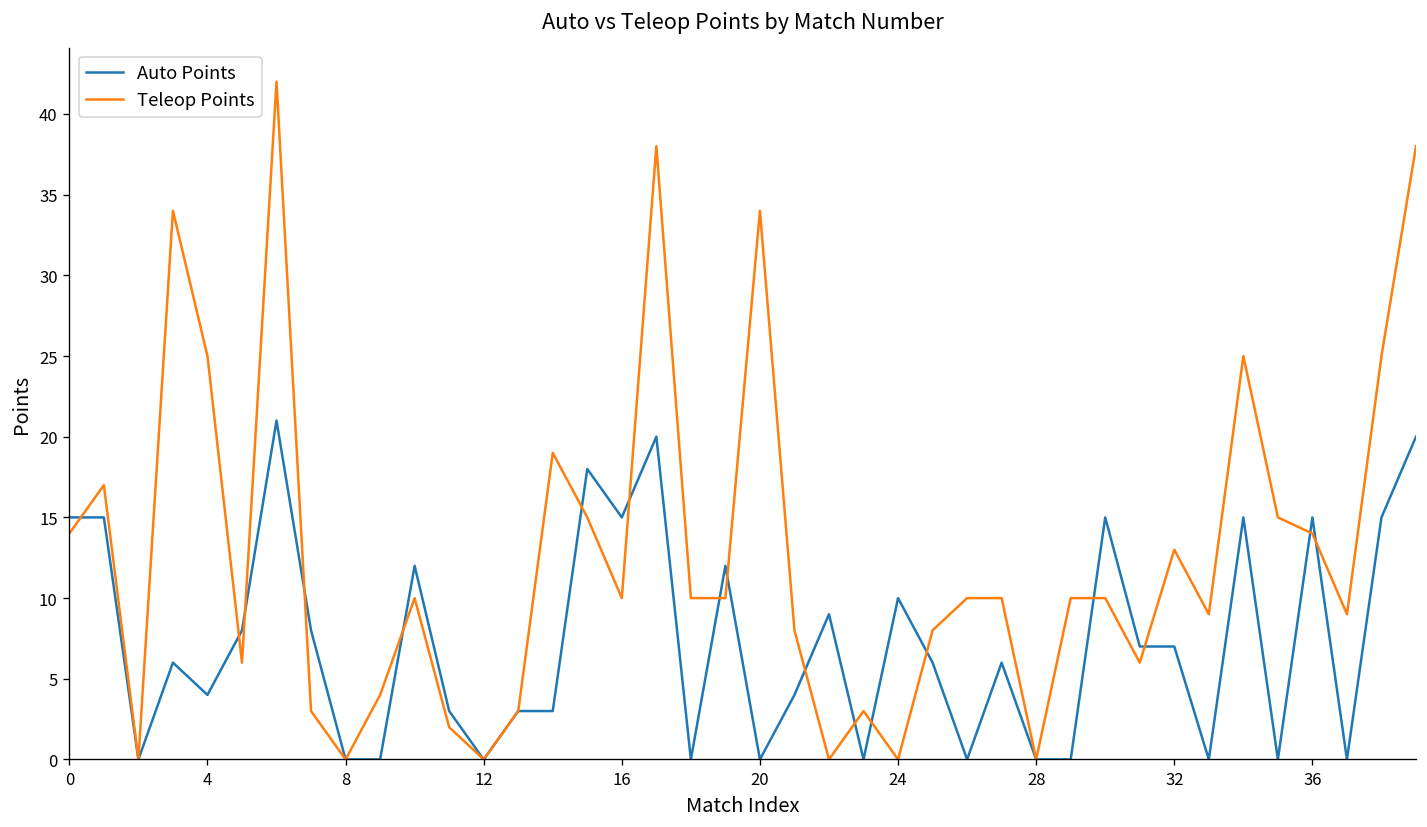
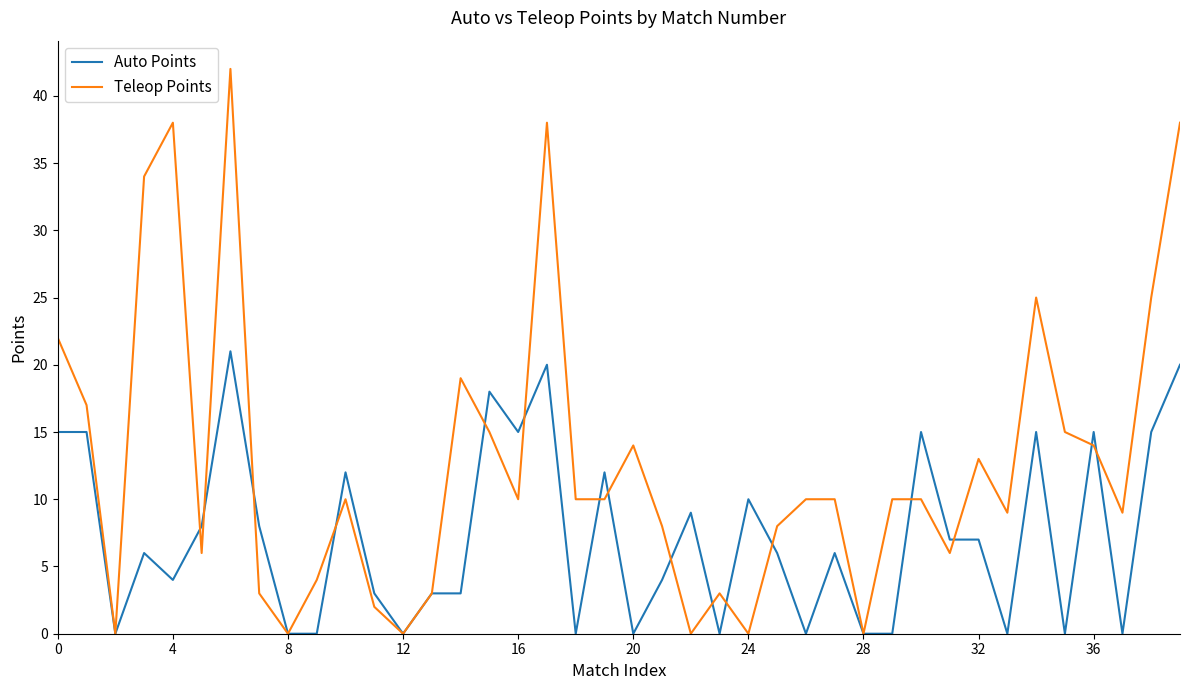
Teleop Points, 0: 14 -> 22
Teleop Points, 4: 25 -> 38
Teleop Points, 20: 34 -> 14
